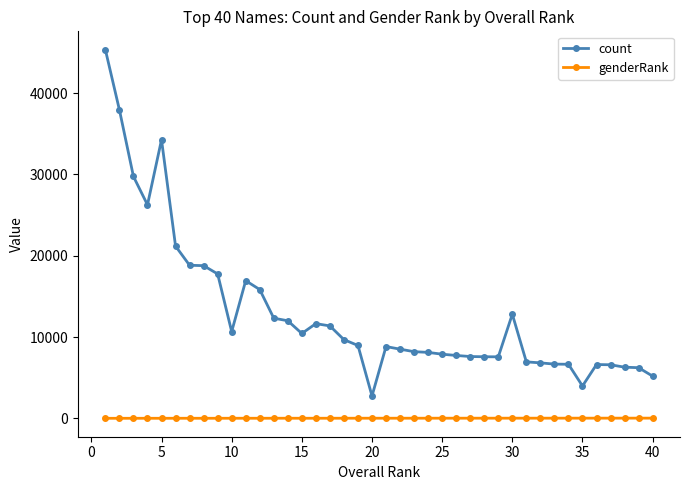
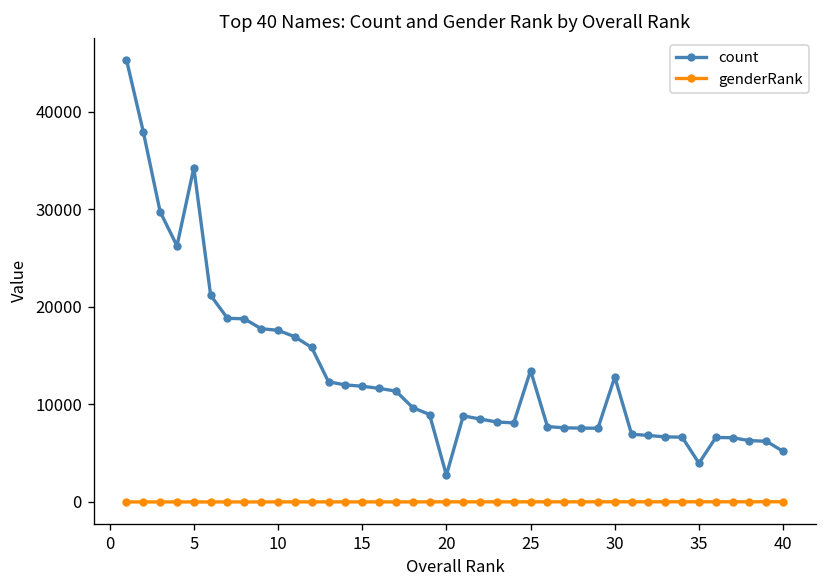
count, 10: 11000 -> 18000
count, 15: 10000 -> 12000
count, 25: 8000 -> 13000
